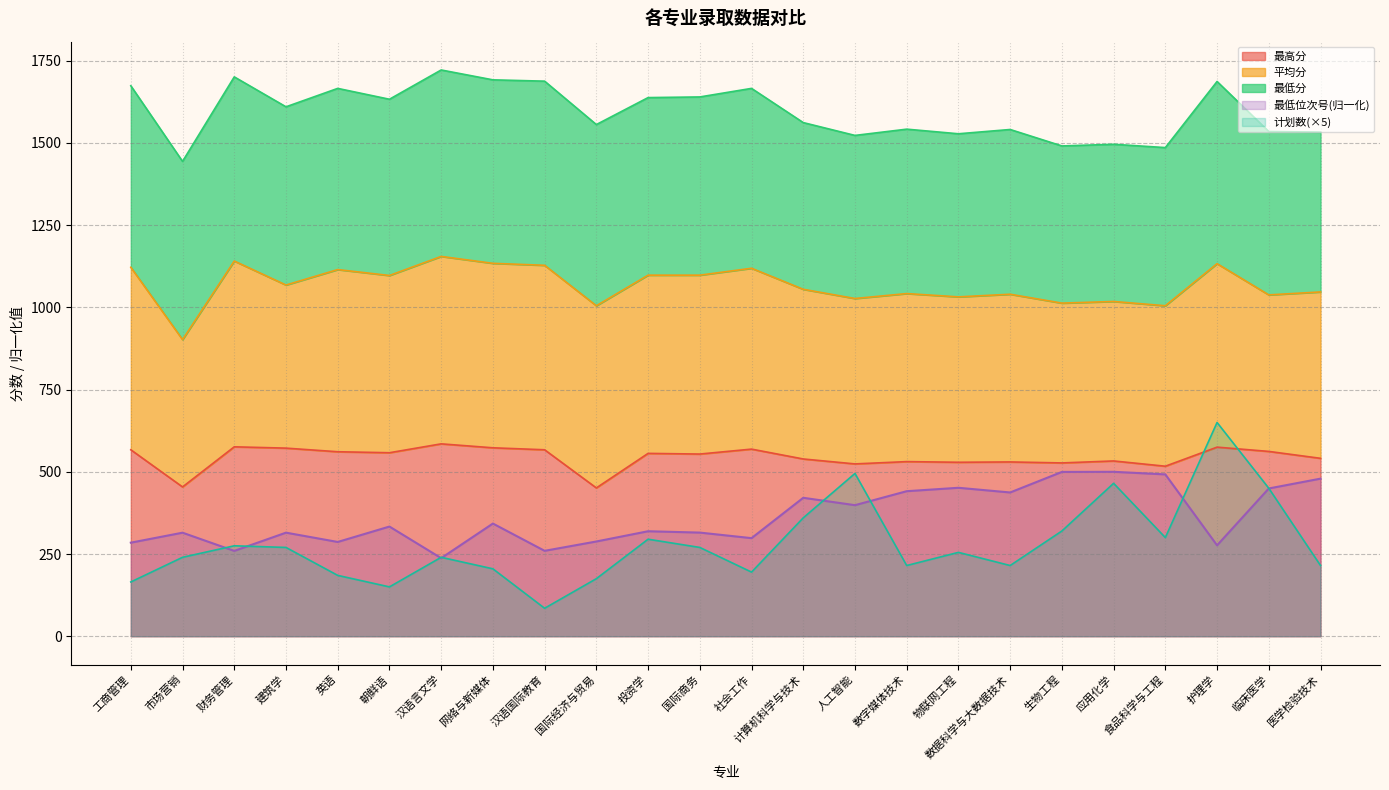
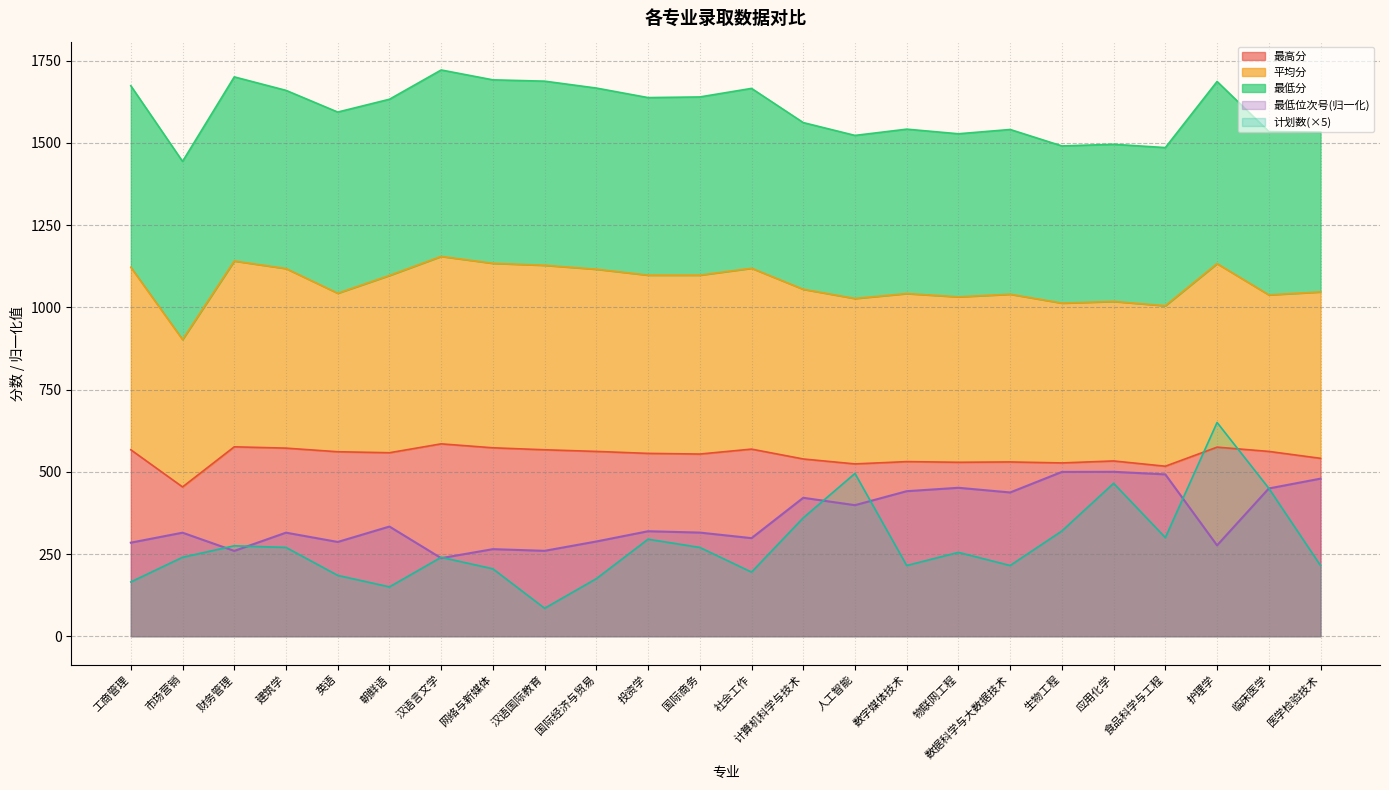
平均分, 建筑学: 500 -> 550
平均分, 英语: 550 -> 480
最低位次号(归一化), 网络与新媒体: 340 -> 260
最高分, 国际经济与贸易: 450 -> 560
